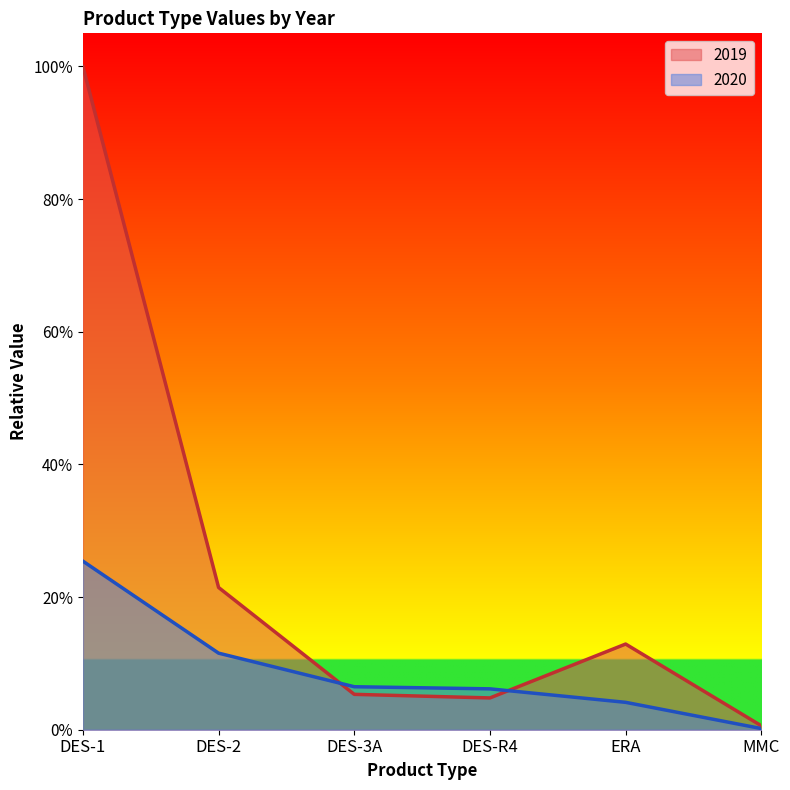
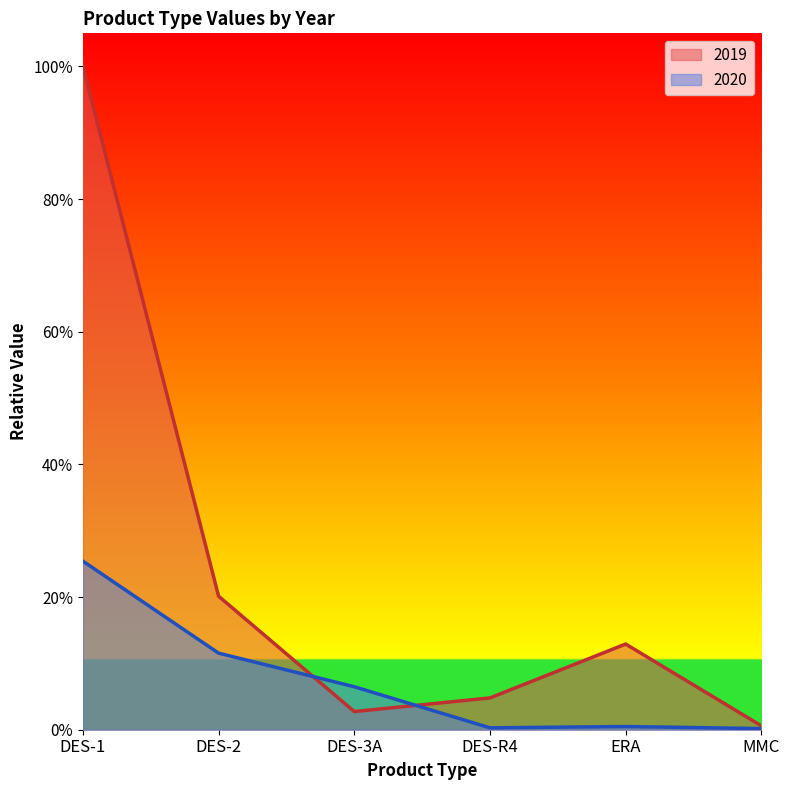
2019, DES-2: 21% -> 20%
2019, DES-3A: 5% -> 3%
2020, DES-R4: 6% -> 0%
2020, ERA: 4% -> 0%
